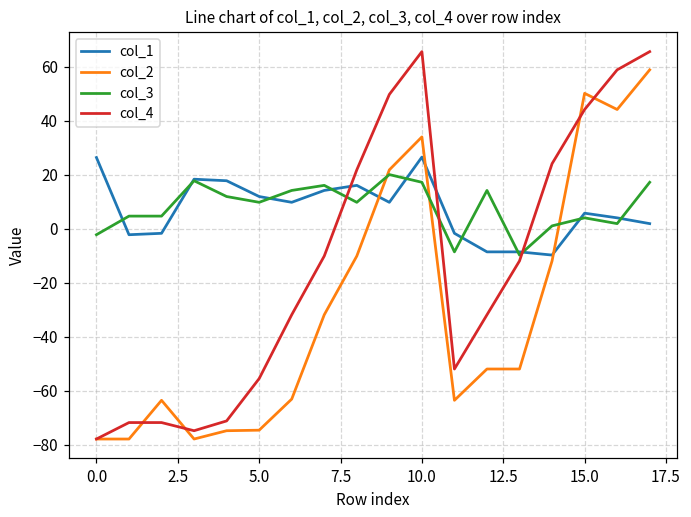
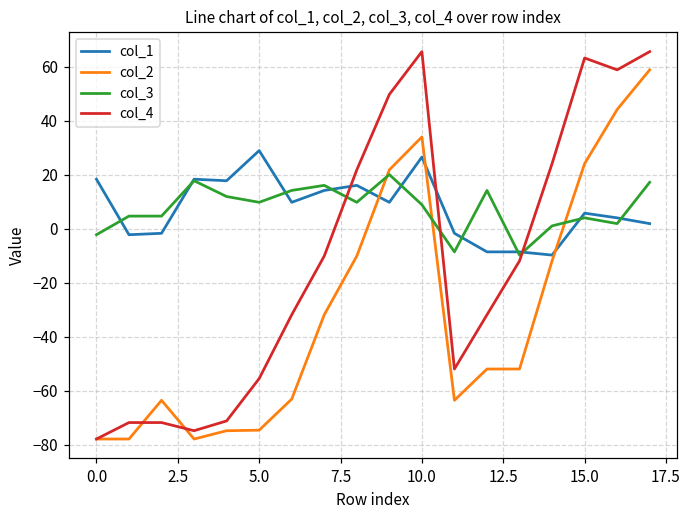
col_1, 0.0: 26 -> 18
col_1, 5.0: 12 -> 29
col_3, 10.0: 17 -> 9
col_2, 15.0: 50 -> 24
col_4, 15.0: 44 -> 63
